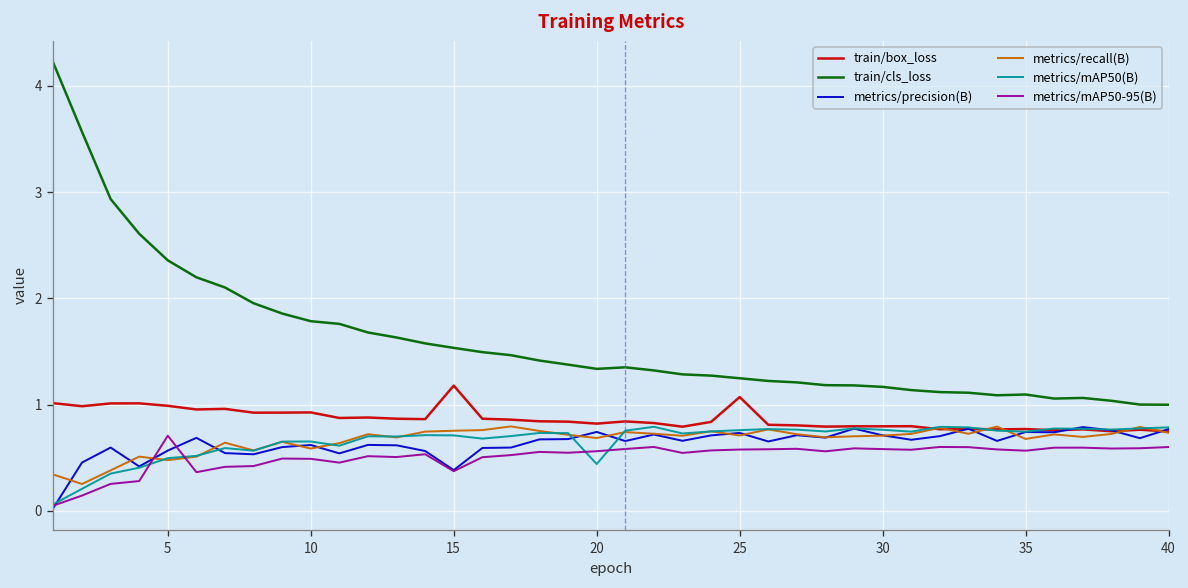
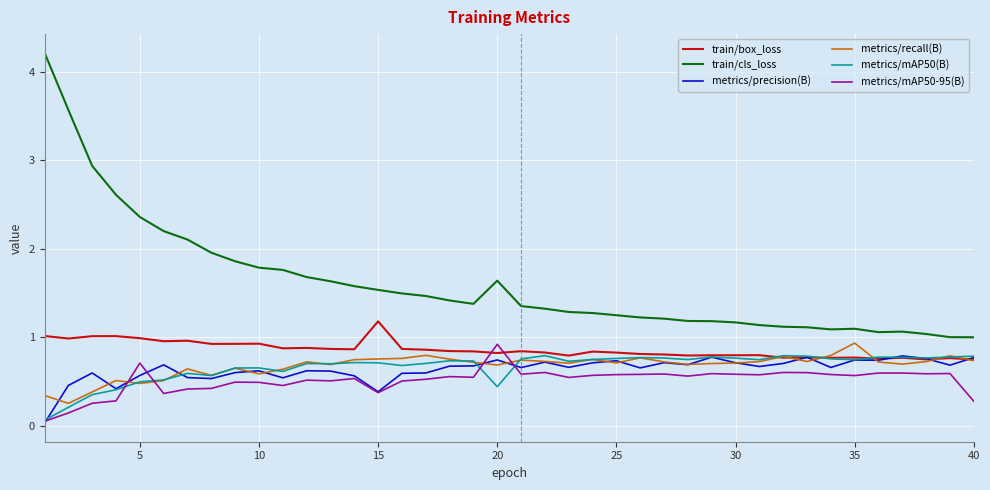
train/cls_loss, 20: 1.3 -> 1.6
metrics/mAP50-95(B), 20: 0.6 -> 0.9
train/box_loss, 25: 1.1 -> 0.8
metrics/recall(B), 35: 0.7 -> 0.9
metrics/mAP50-95(B), 40: 0.6 -> 0.3
